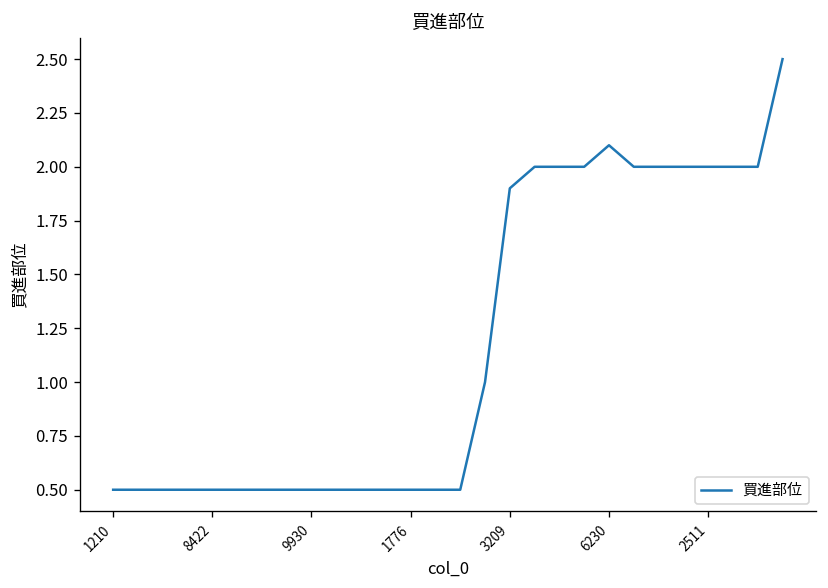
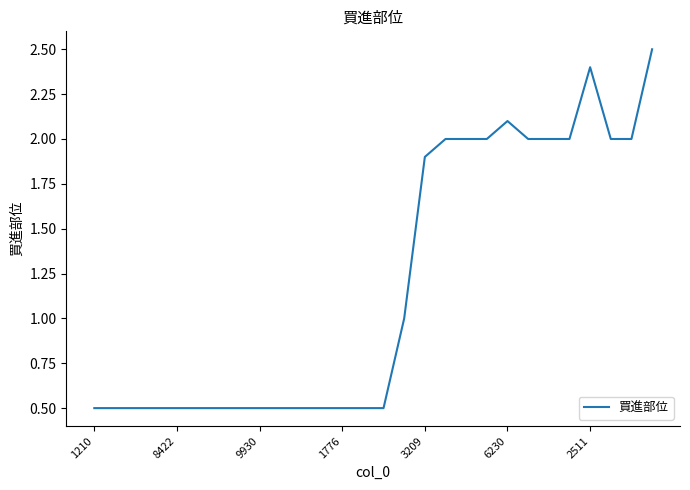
2511: 2.0 -> 2.4
